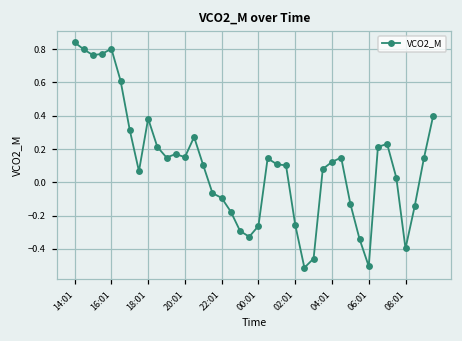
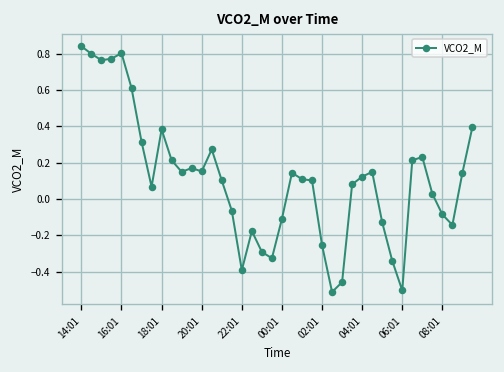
22:01: -0.09 -> -0.39
00:01: -0.26 -> -0.11
08:01: -0.40 -> -0.09
